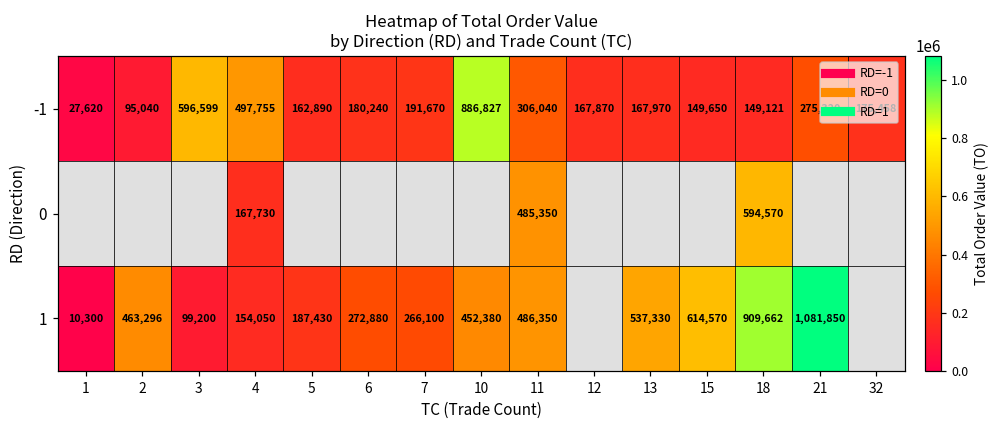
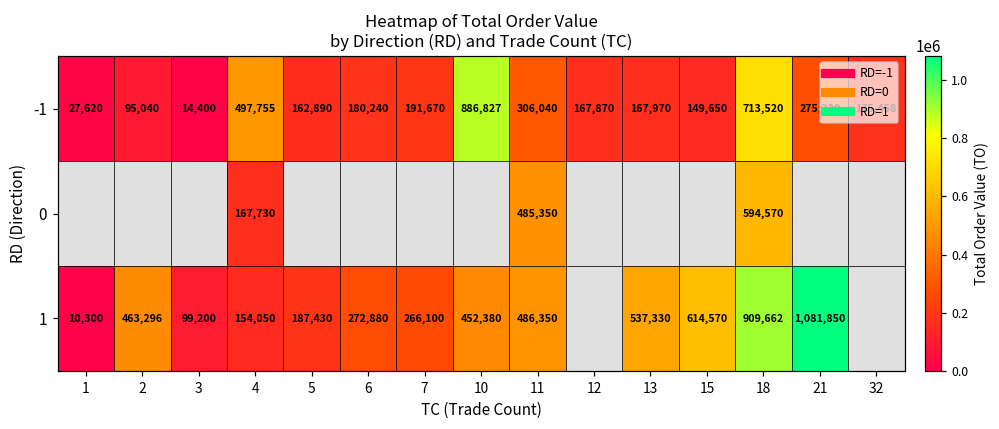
-1, 3: 596,599 -> 14,400
-1, 18: 149,121 -> 713,520
